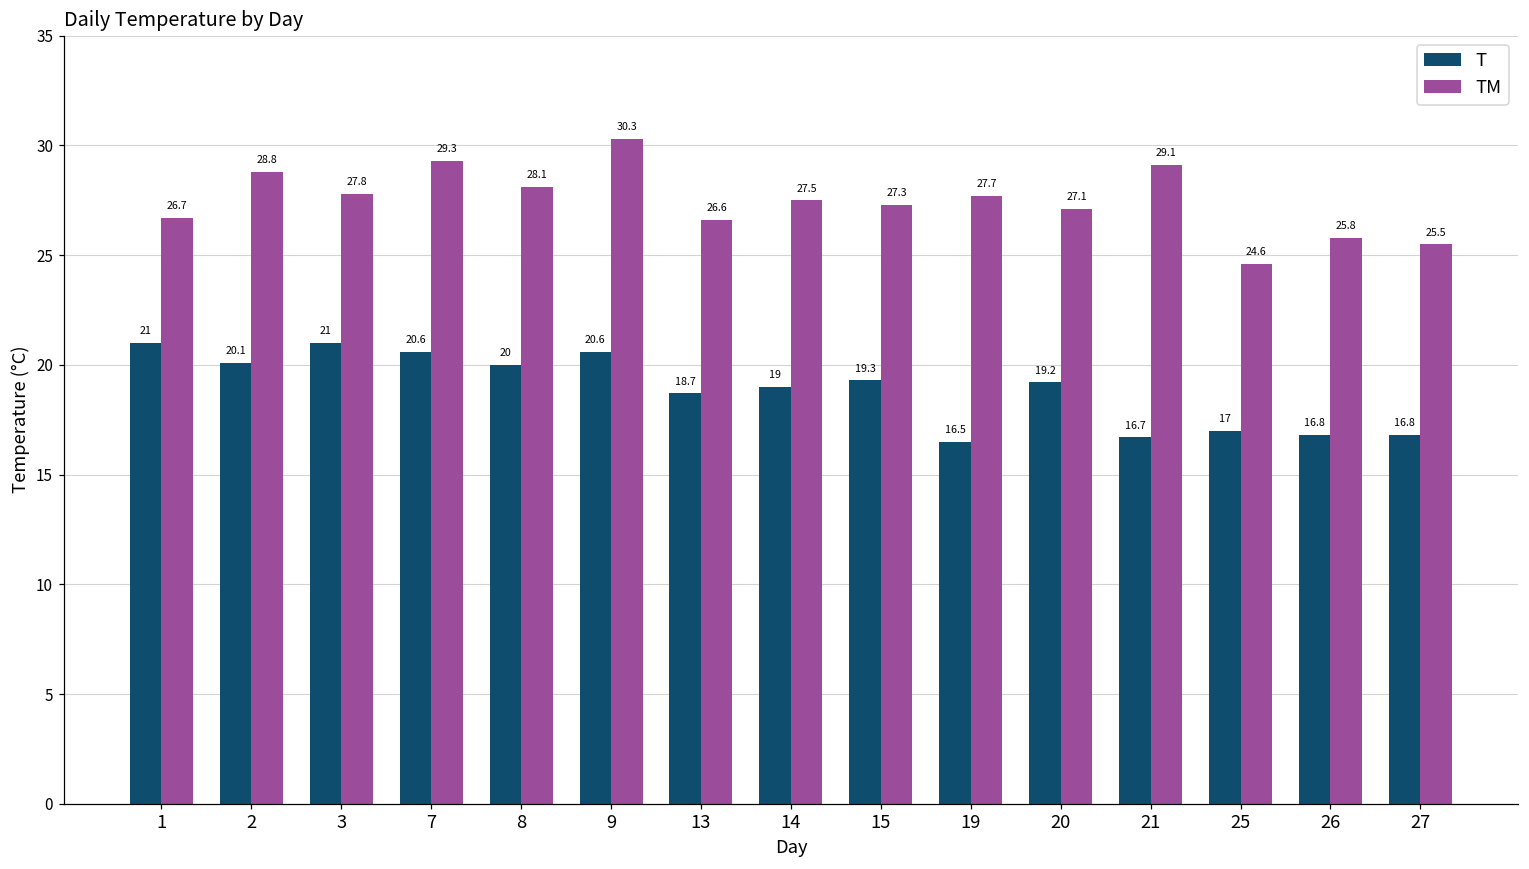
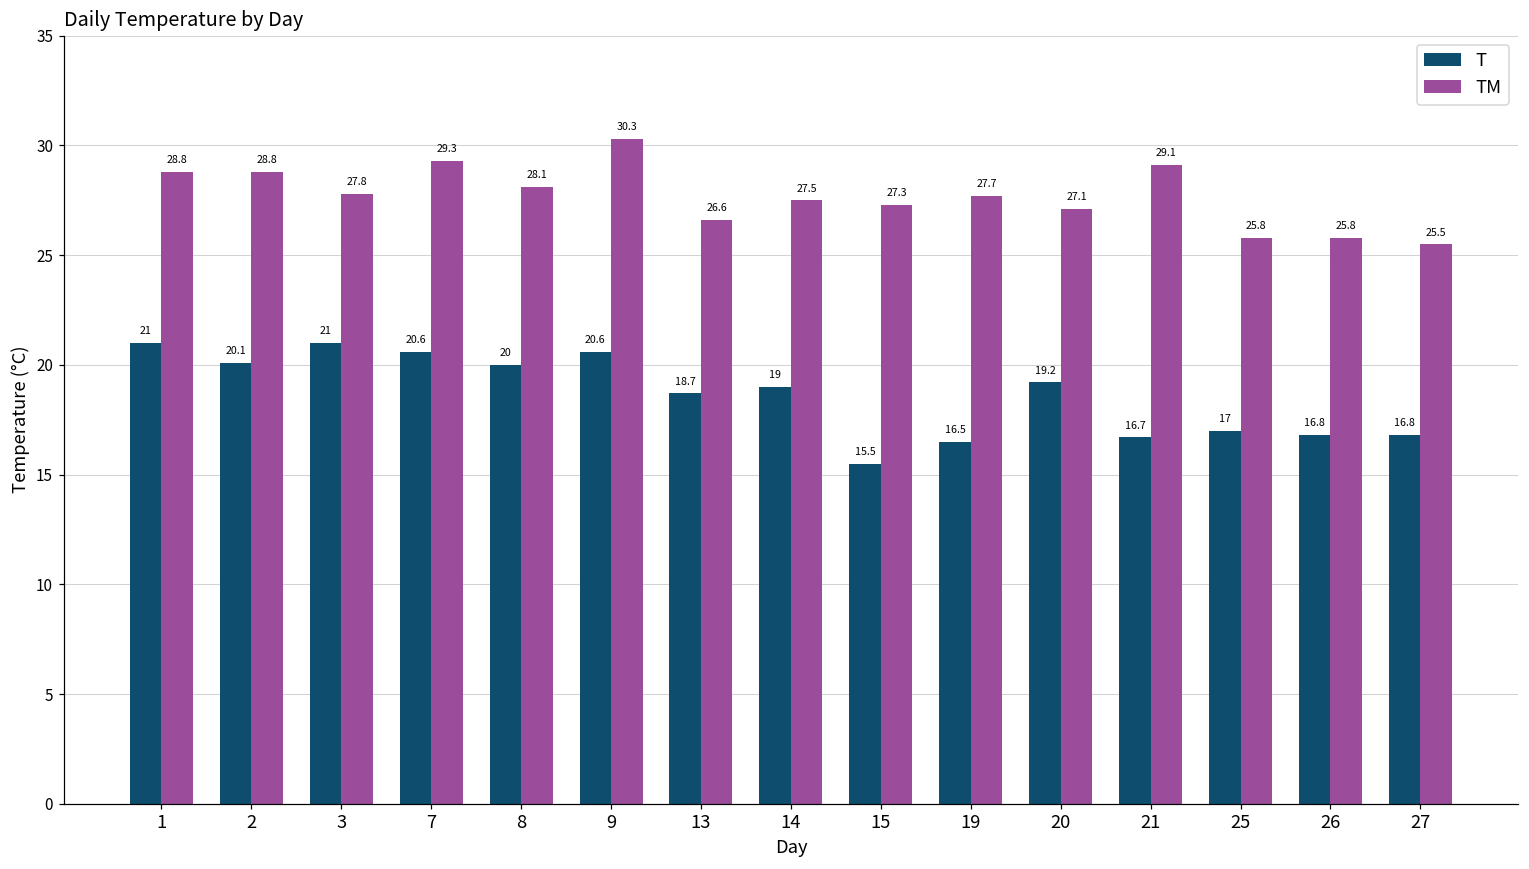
TM, 1: 26.7 -> 28.8
T, 15: 19.3 -> 15.5
TM, 25: 24.6 -> 25.8
